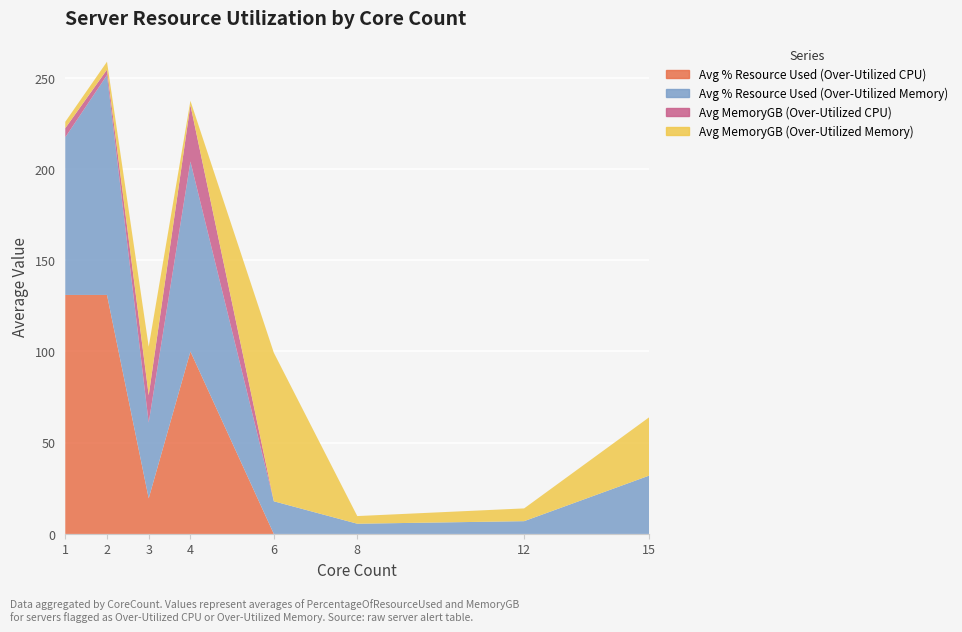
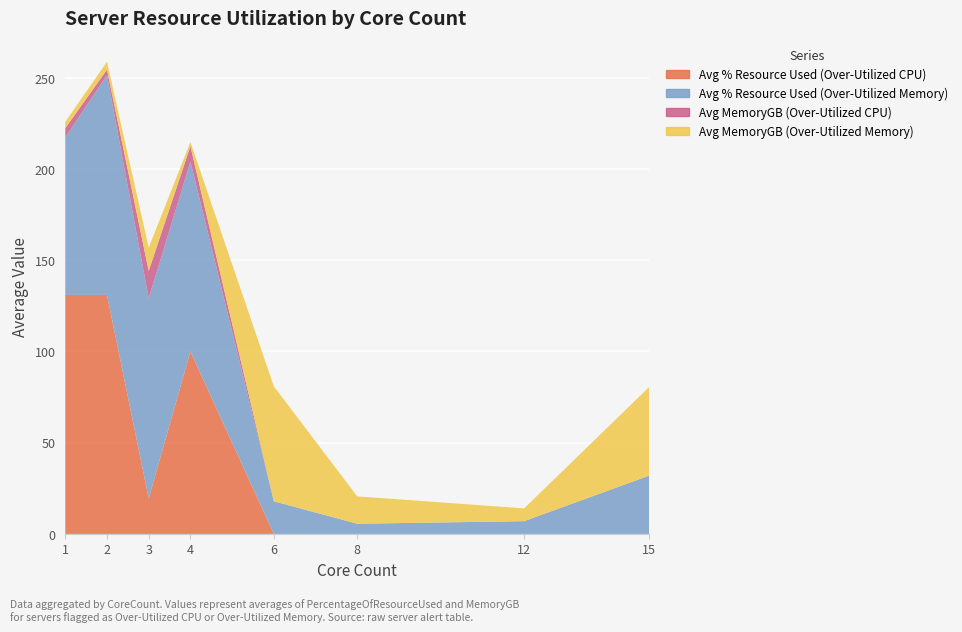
Avg % Resource Used (Over-Utilized Memory), 3: 42 -> 110
Avg MemoryGB (Over-Utilized Memory), 3: 27 -> 13
Avg MemoryGB (Over-Utilized CPU), 4: 31 -> 8
Avg MemoryGB (Over-Utilized Memory), 6: 81 -> 63
Avg MemoryGB (Over-Utilized Memory), 8: 4 -> 15
Avg MemoryGB (Over-Utilized Memory), 15: 32 -> 49
